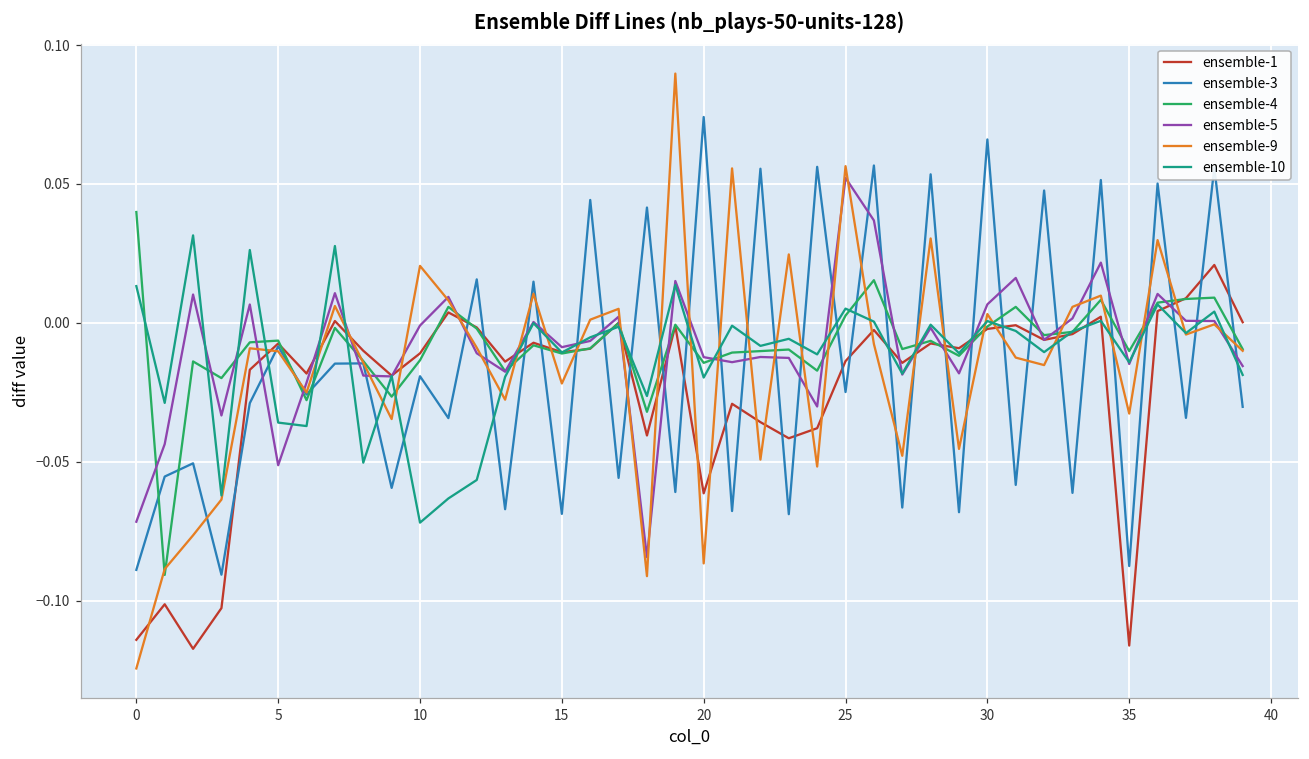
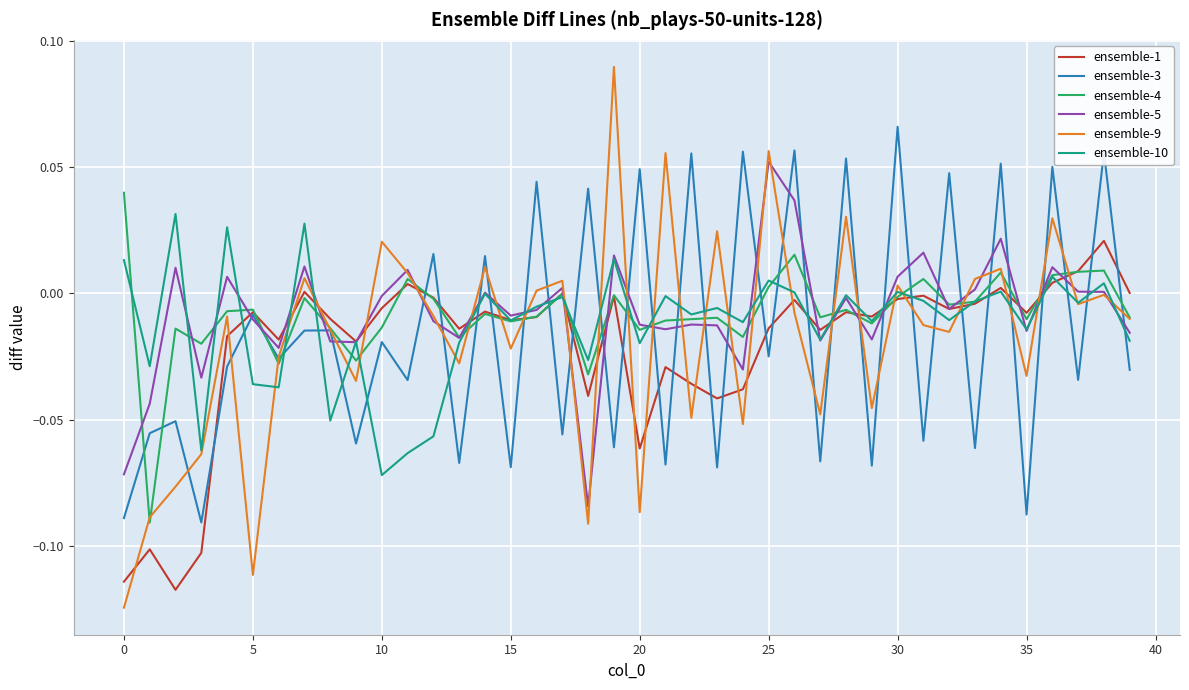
ensemble-5, 5: -0.051 -> -0.010
ensemble-9, 5: -0.010 -> -0.111
ensemble-1, 10: -0.011 -> -0.006
ensemble-3, 20: 0.074 -> 0.049
ensemble-1, 35: -0.116 -> -0.008
